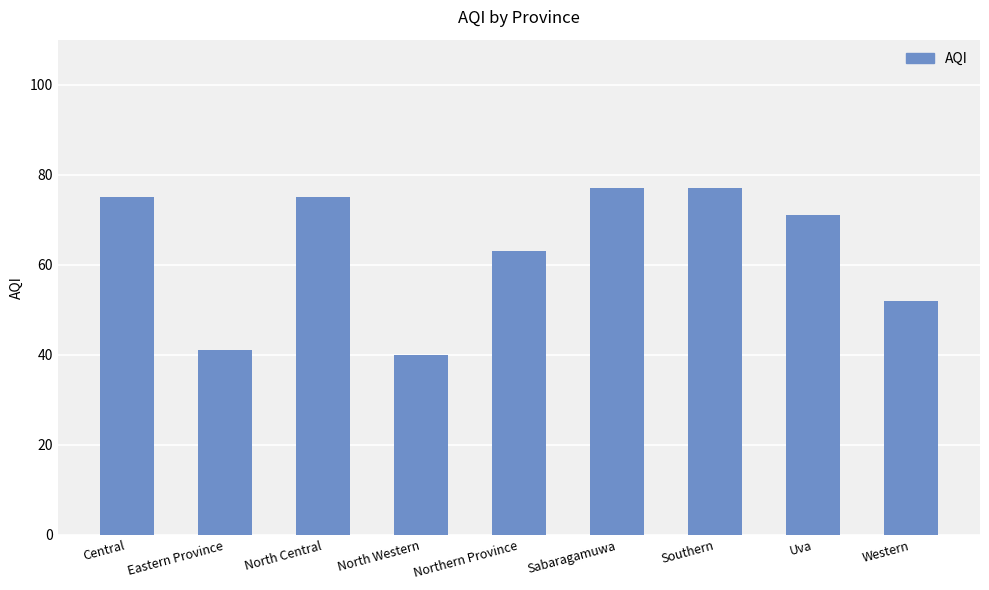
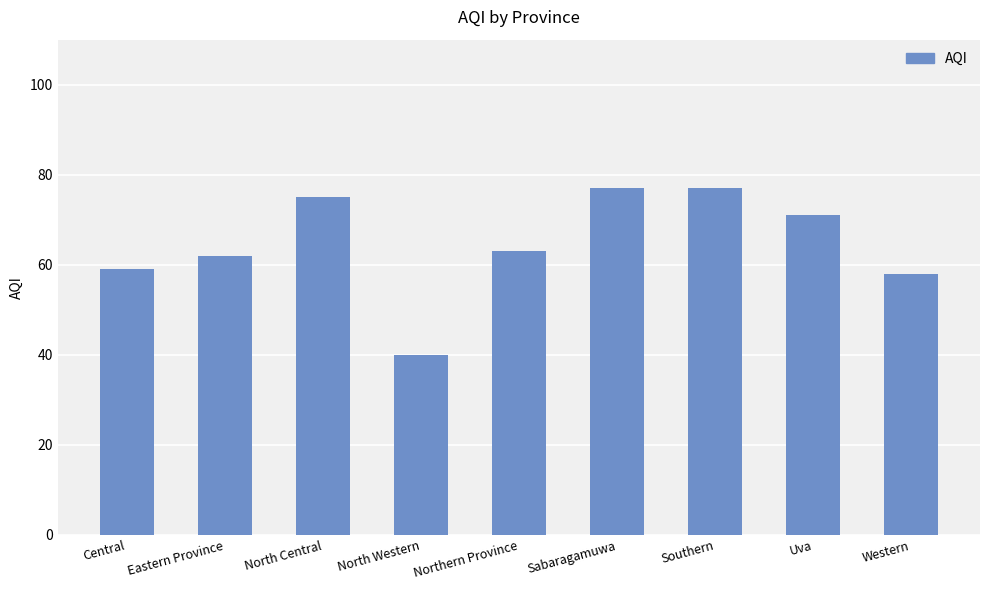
Central: 75 -> 59
Eastern Province: 41 -> 62
Western: 52 -> 58
